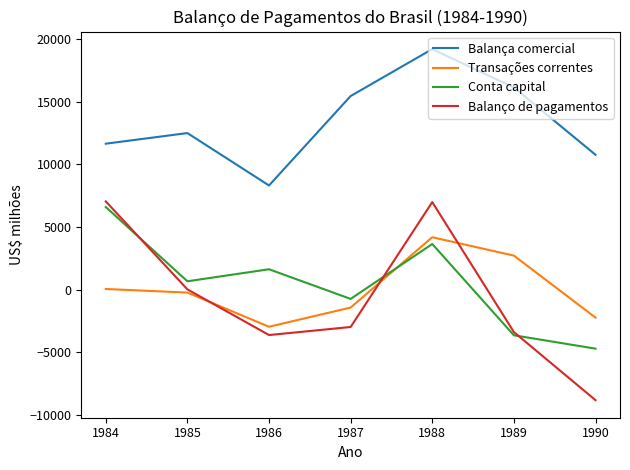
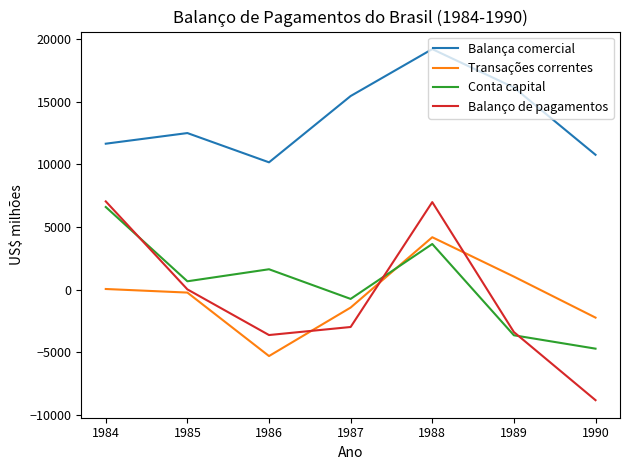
Balança comercial, 1986: 8300 -> 10200
Transações correntes, 1986: -3000 -> -5300
Transações correntes, 1989: 2700 -> 1000
